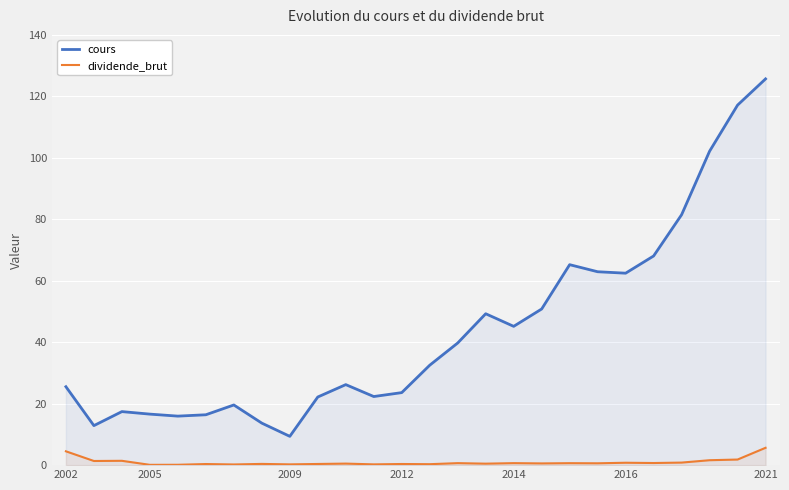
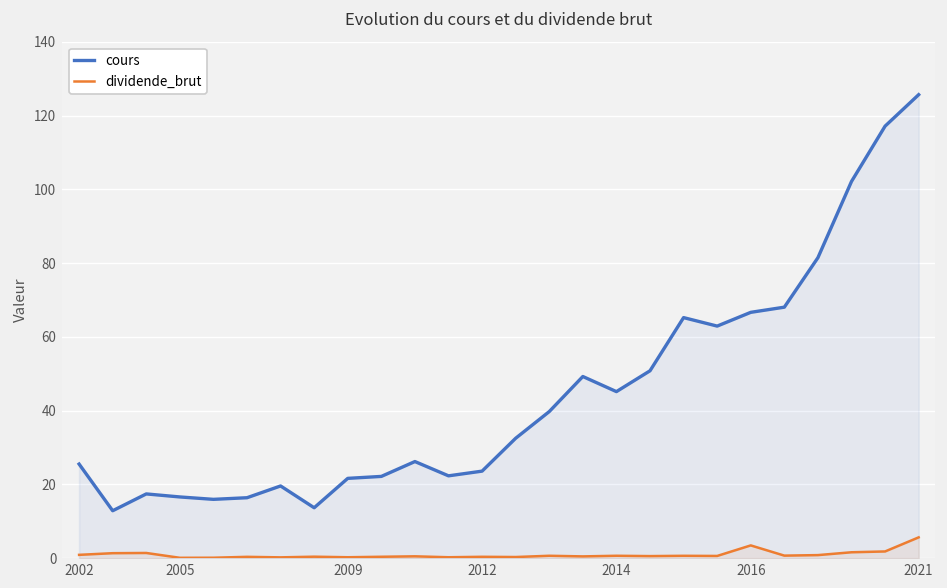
dividende_brut, 2002: 5 -> 1
cours, 2009: 9 -> 22
cours, 2016: 62 -> 67
dividende_brut, 2016: 1 -> 3
